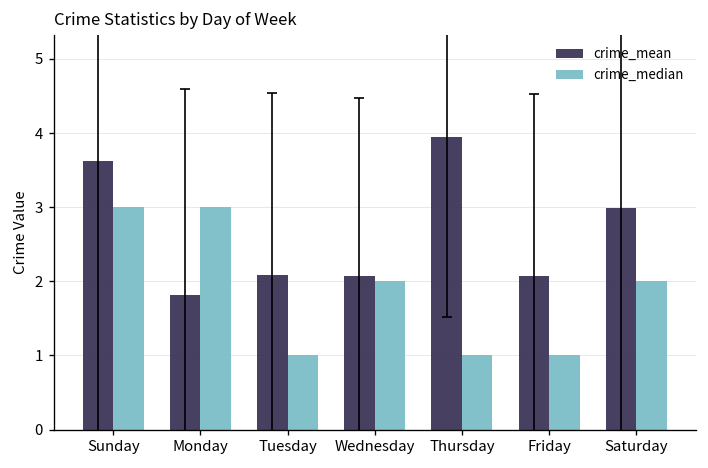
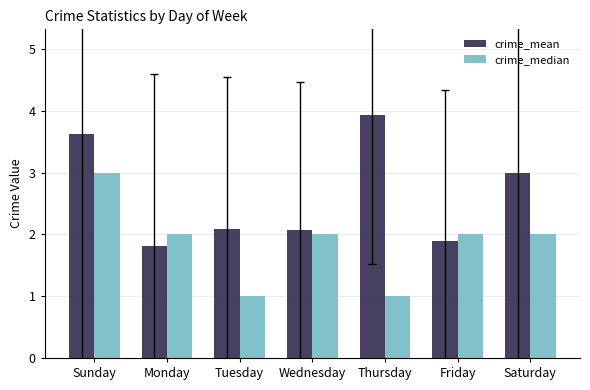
crime_median, Monday: 3 -> 2
crime_mean, Friday: 2.1 -> 1.9
crime_median, Friday: 1 -> 2
